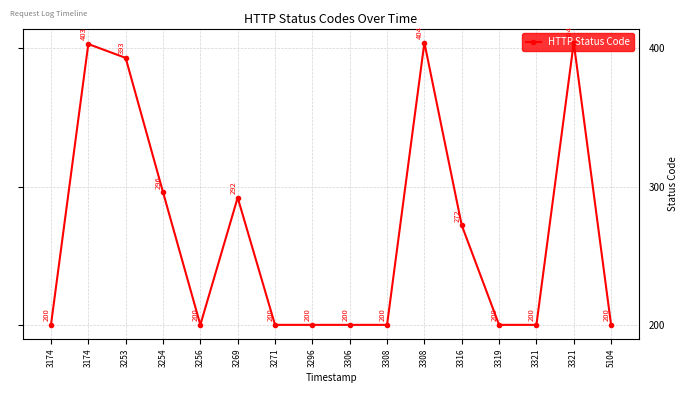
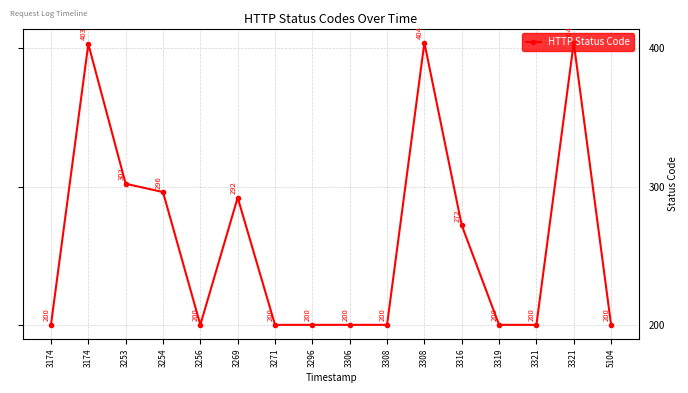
3253: 393 -> 302
